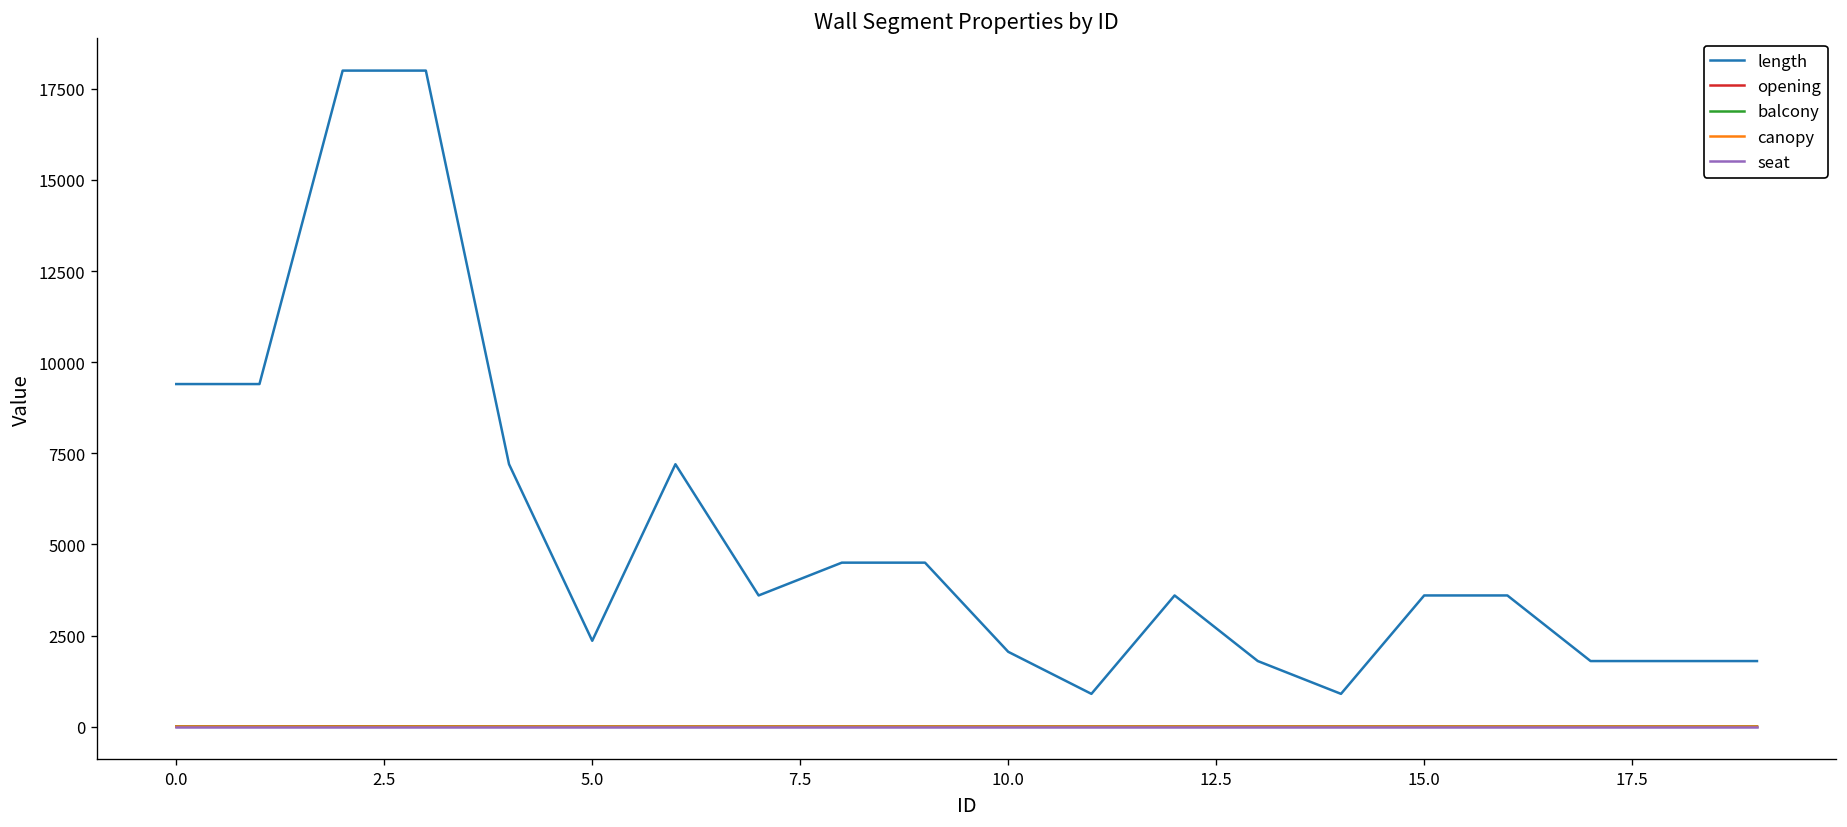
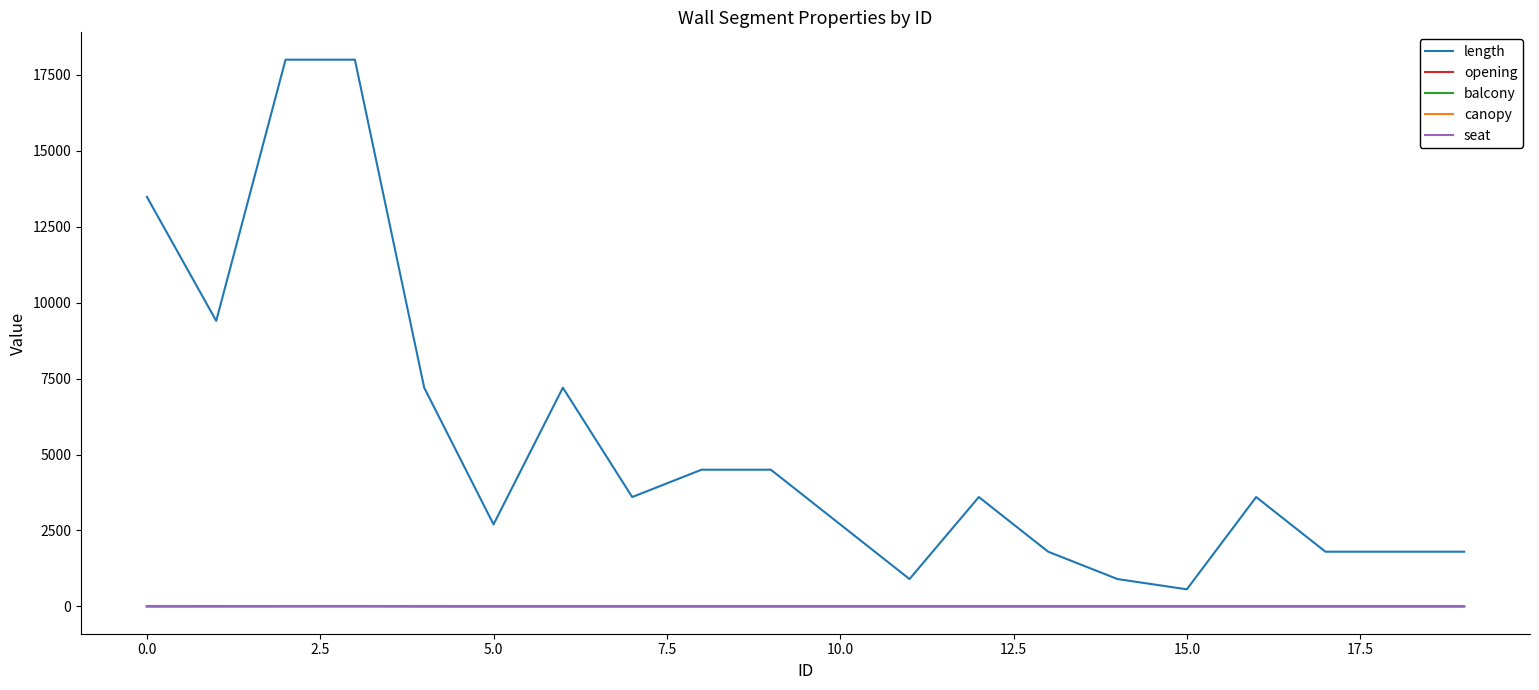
length, 0.0: 9400 -> 13500
length, 5.0: 2400 -> 2700
length, 10.0: 2100 -> 2700
length, 15.0: 3600 -> 600
